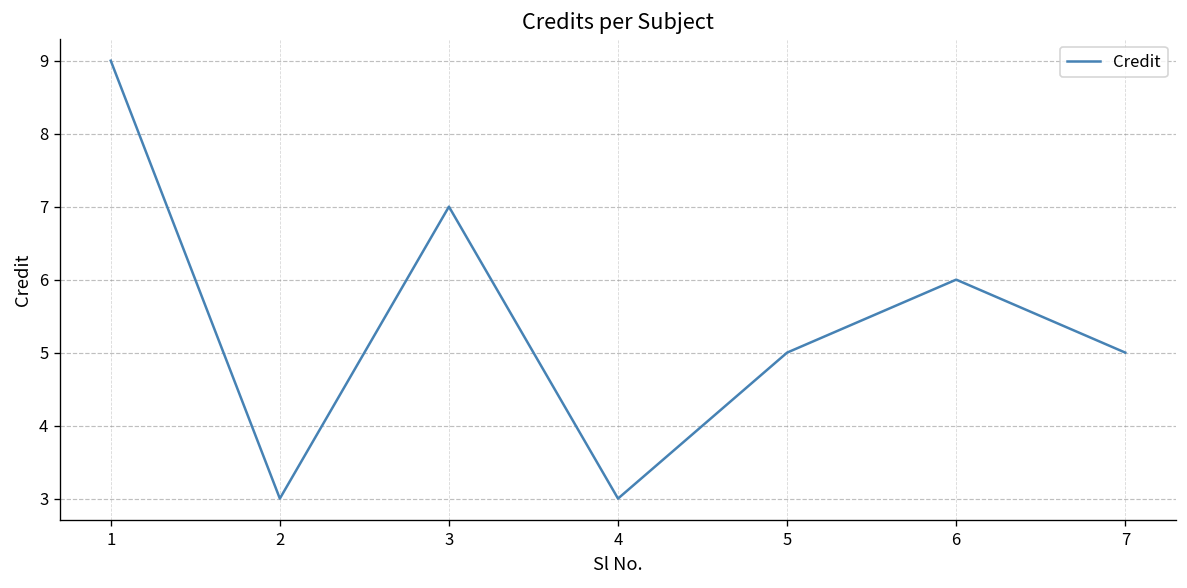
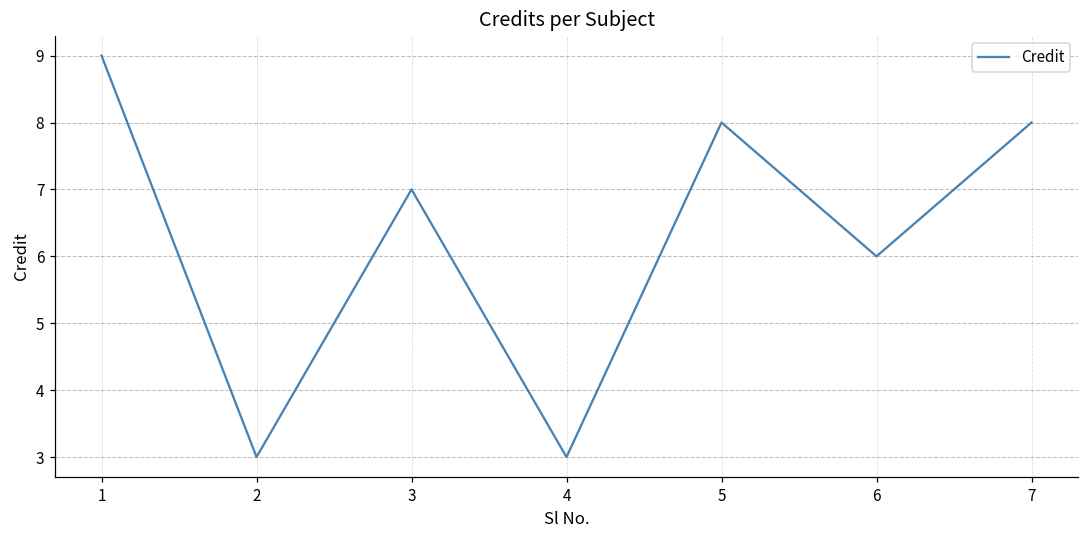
5: 5 -> 8
7: 5 -> 8
